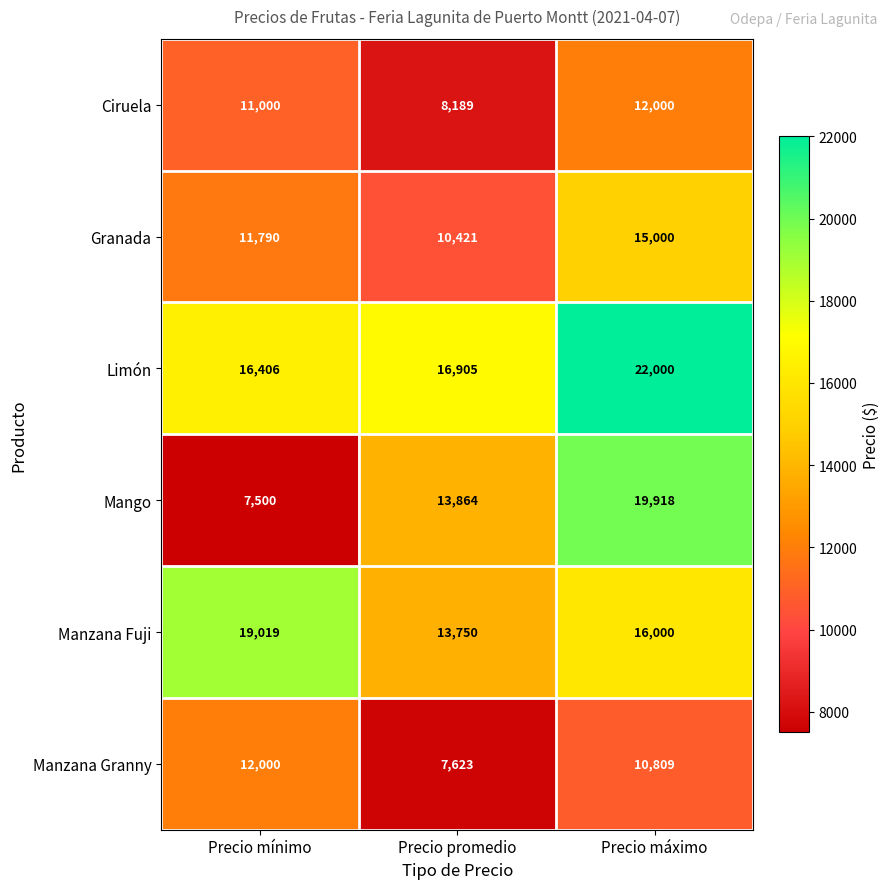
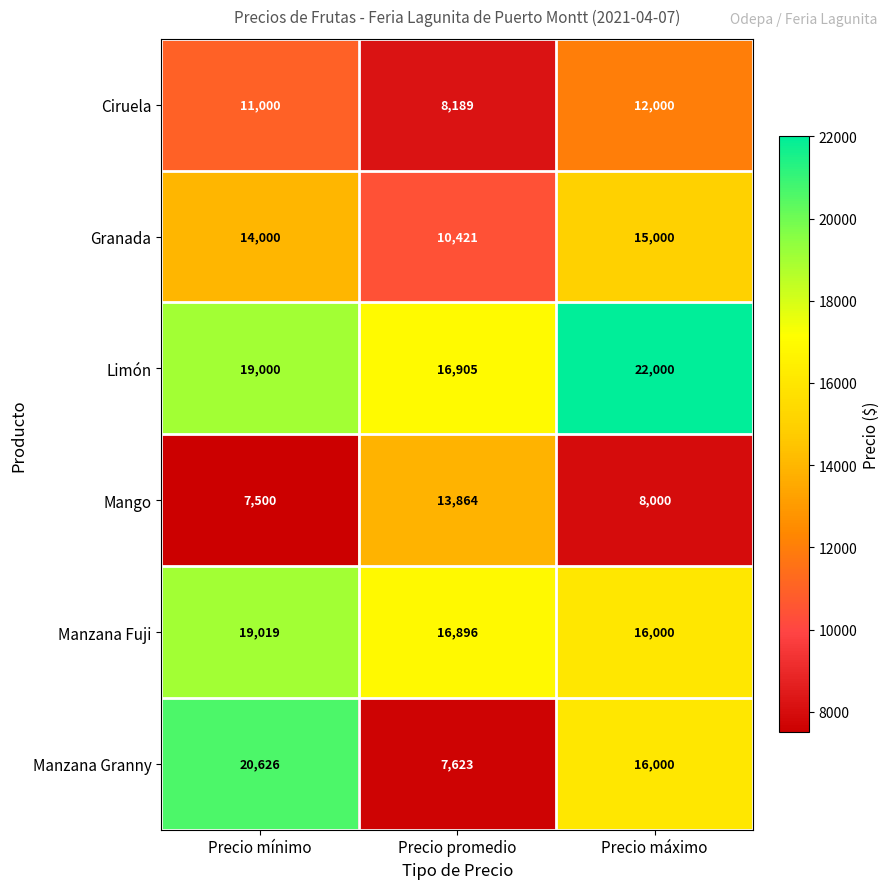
Granada, Precio mínimo: 11,790 -> 14,000
Limón, Precio mínimo: 16,406 -> 19,000
Mango, Precio máximo: 19,918 -> 8,000
Manzana Fuji, Precio promedio: 13,750 -> 16,896
Manzana Granny, Precio mínimo: 12,000 -> 20,626
Manzana Granny, Precio máximo: 10,809 -> 16,000
